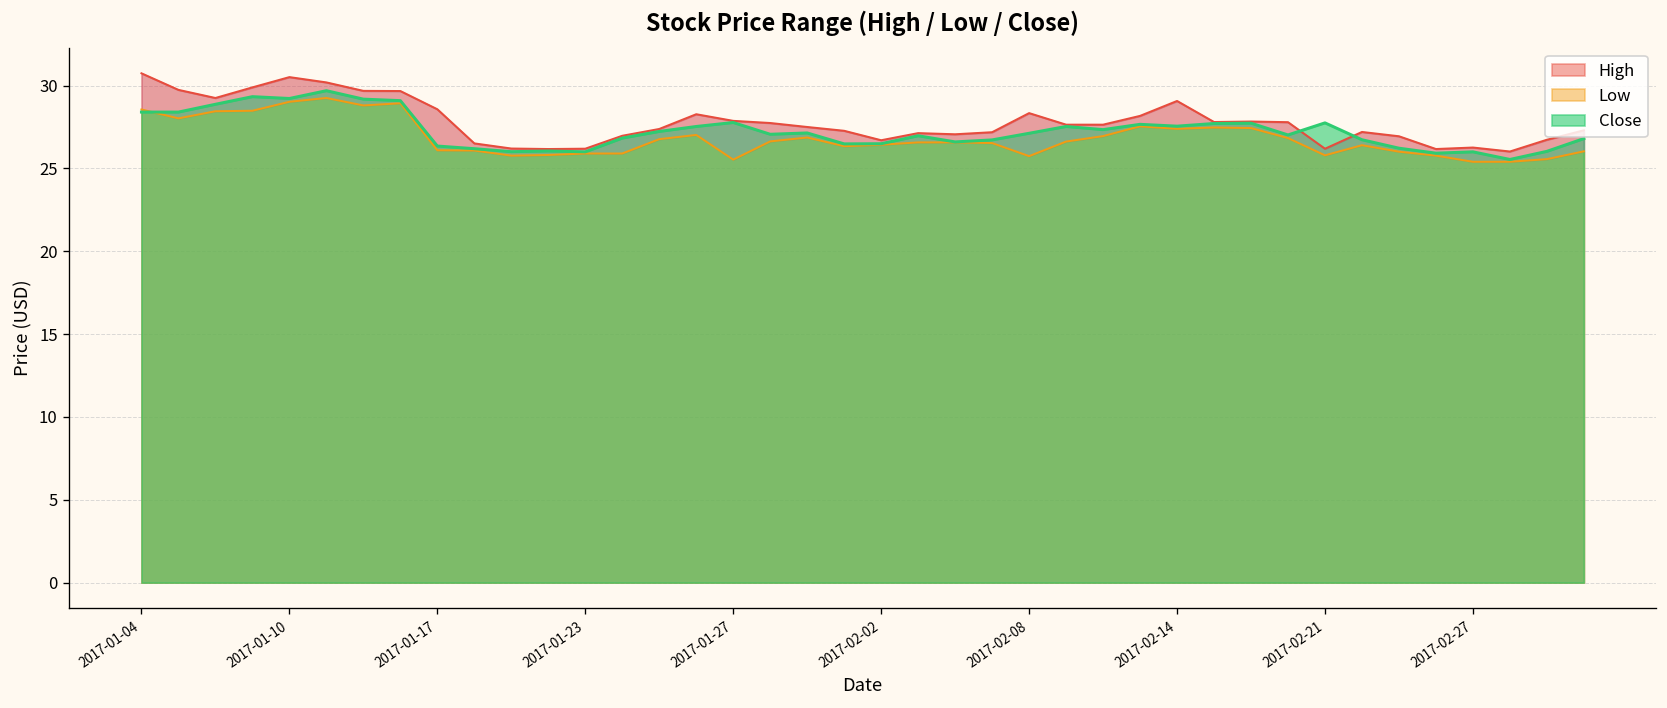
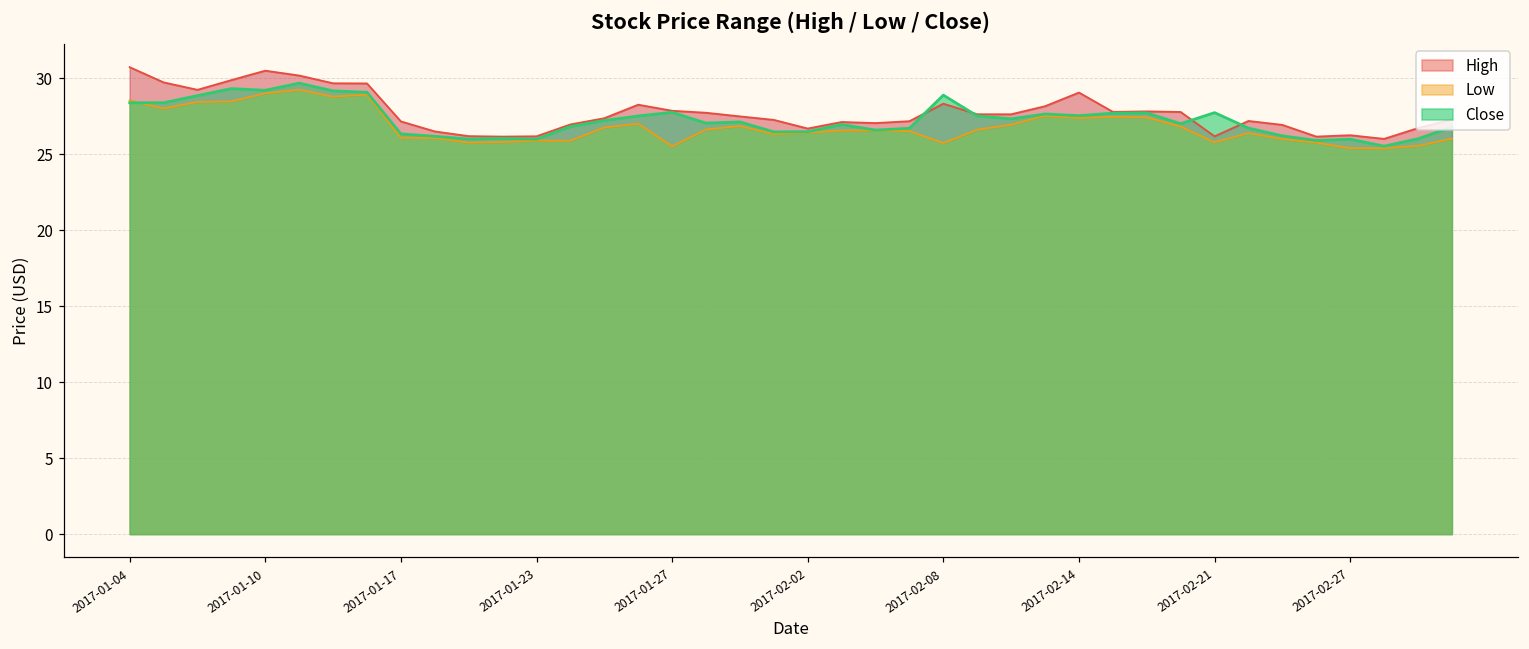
High, 2017-01-17: 28.6 -> 27.2
Close, 2017-02-08: 27.1 -> 28.9
